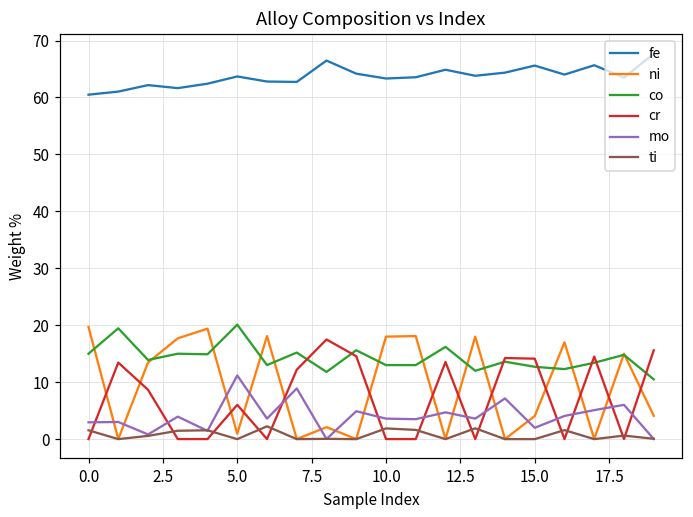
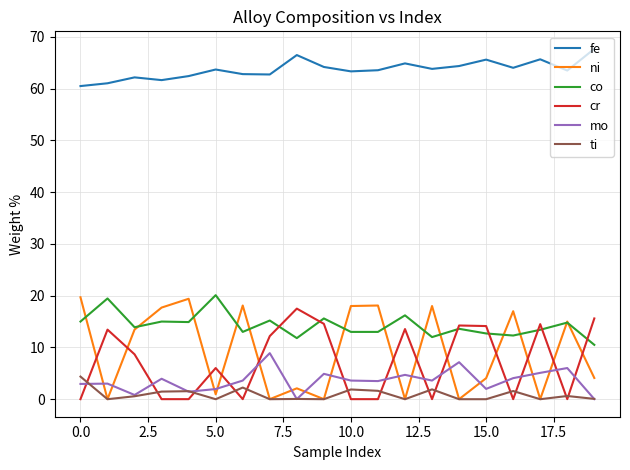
ti, 0.0: 2 -> 4
mo, 5.0: 11 -> 2
